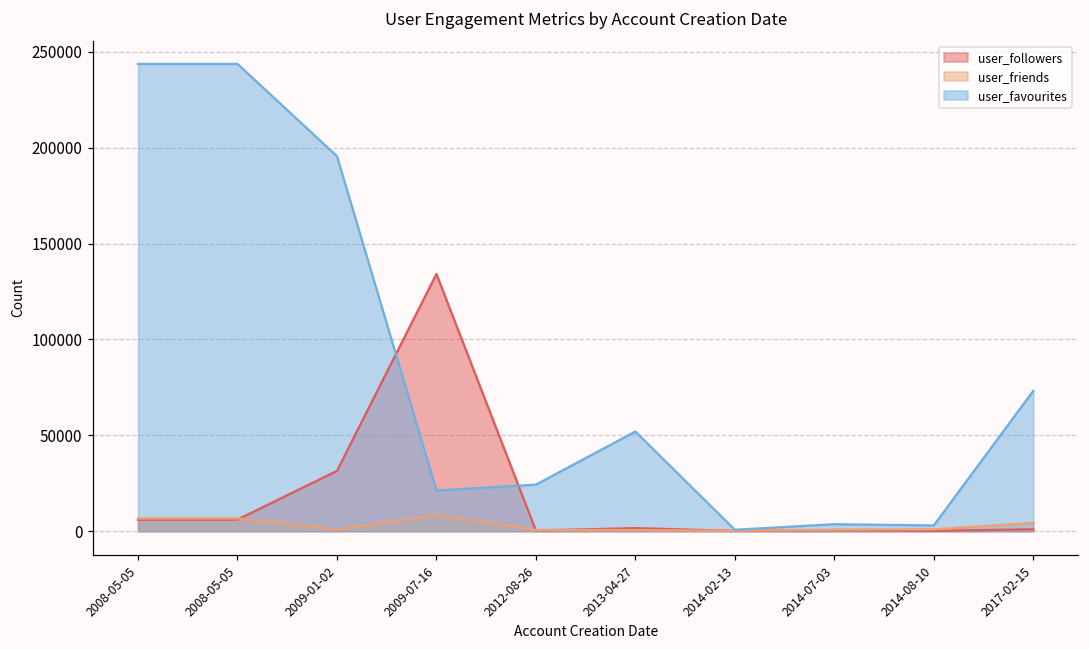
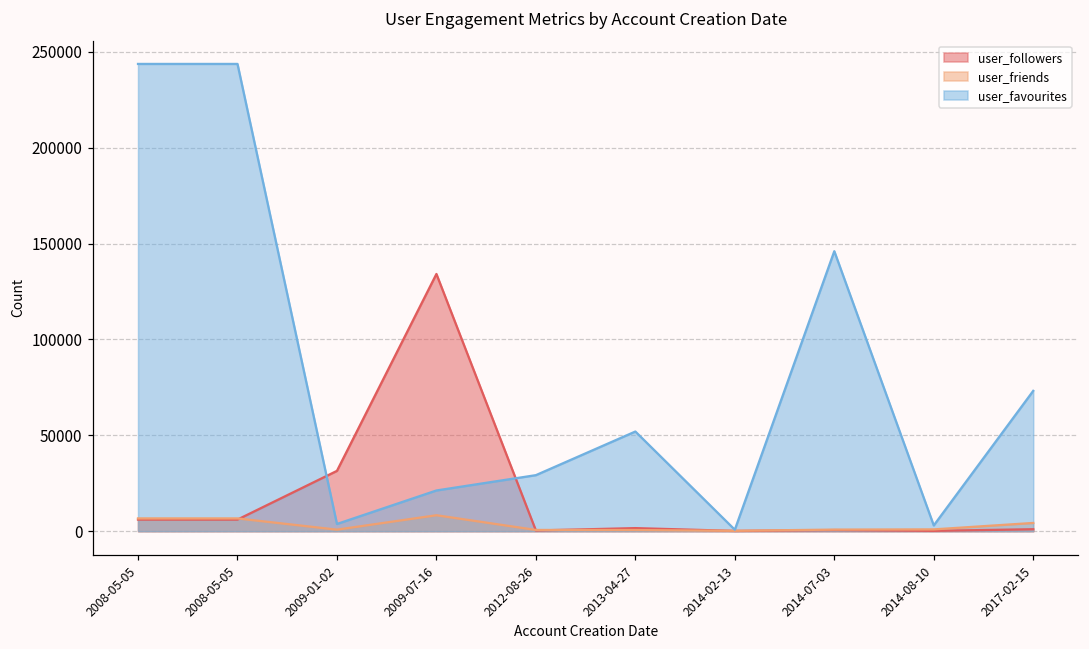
user_favourites, 2009-01-02: 196000 -> 4000
user_favourites, 2012-08-26: 24000 -> 29000
user_favourites, 2014-07-03: 4000 -> 146000
